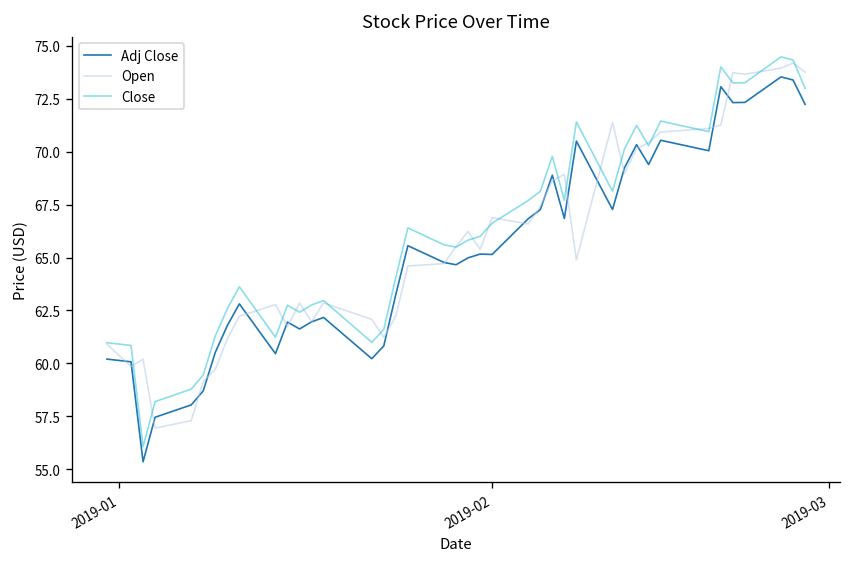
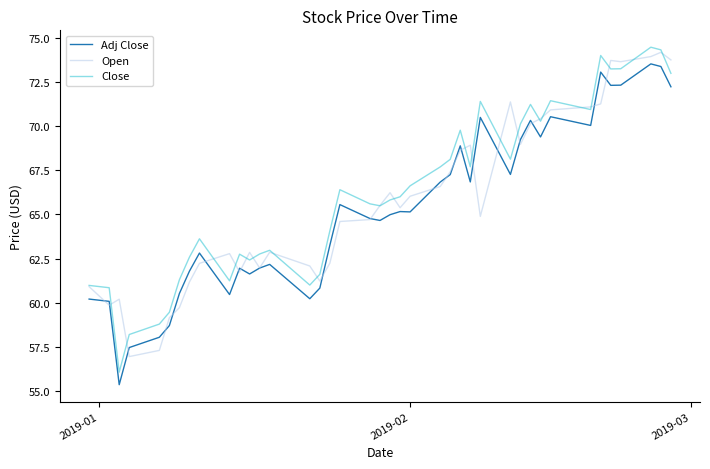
Open, 2019-02: 66.9 -> 66.0
